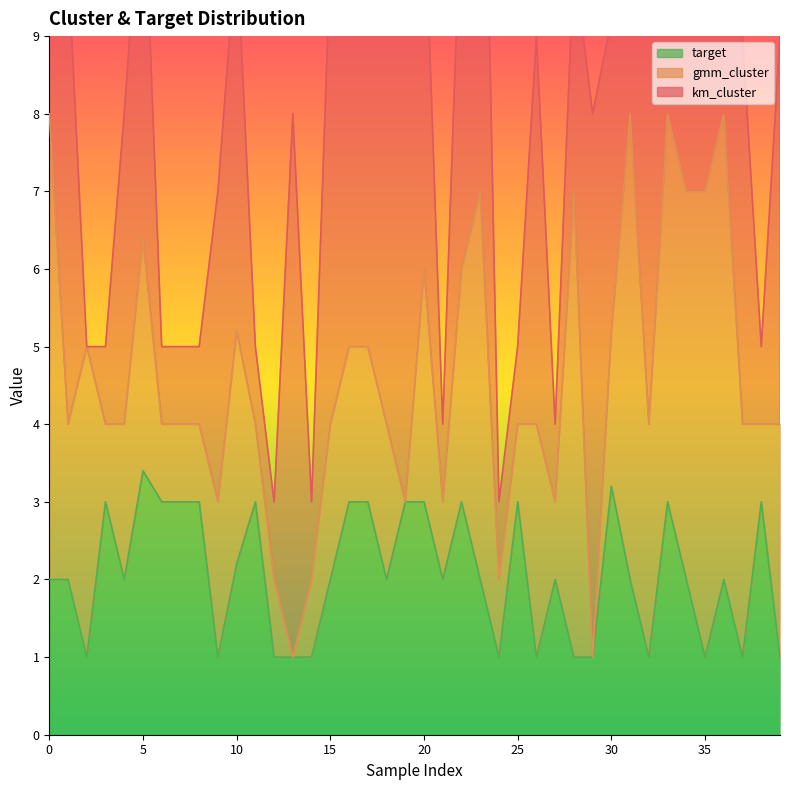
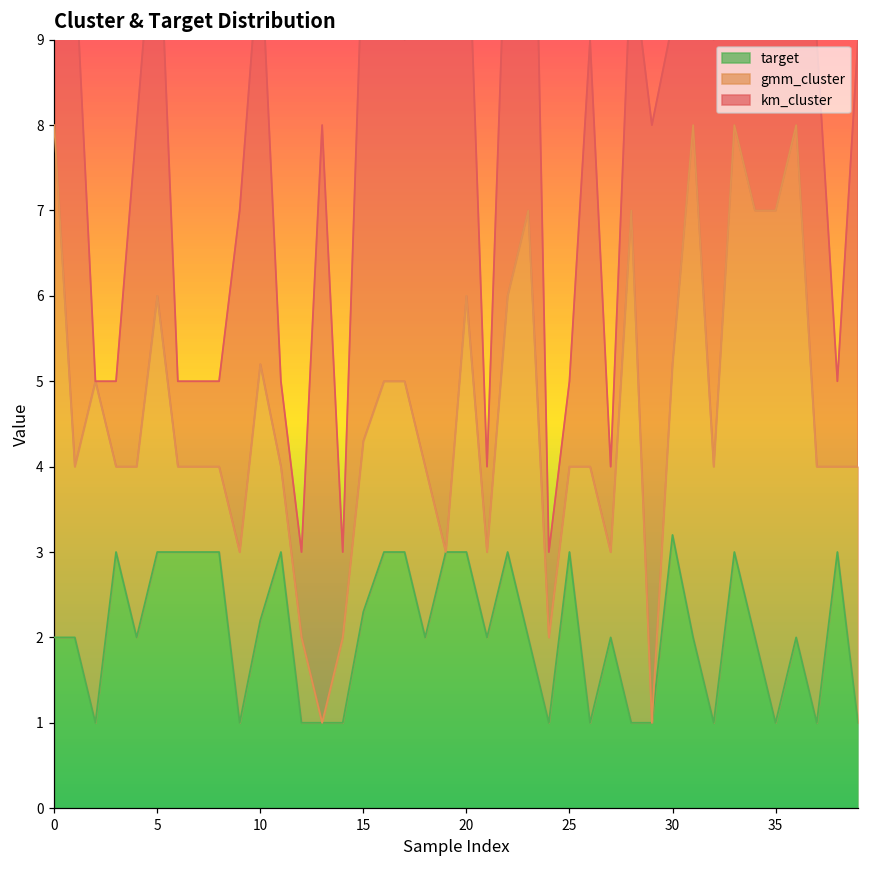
target, 5: 3.4 -> 3.0
target, 15: 2.0 -> 2.3
